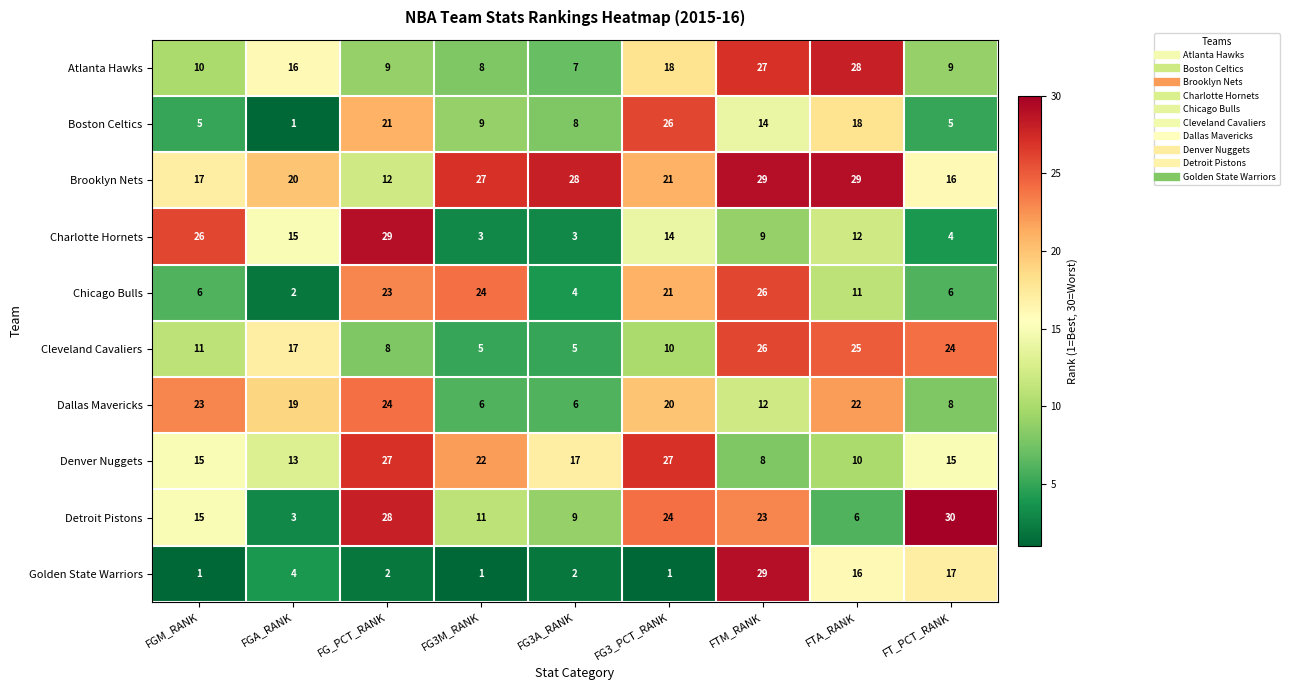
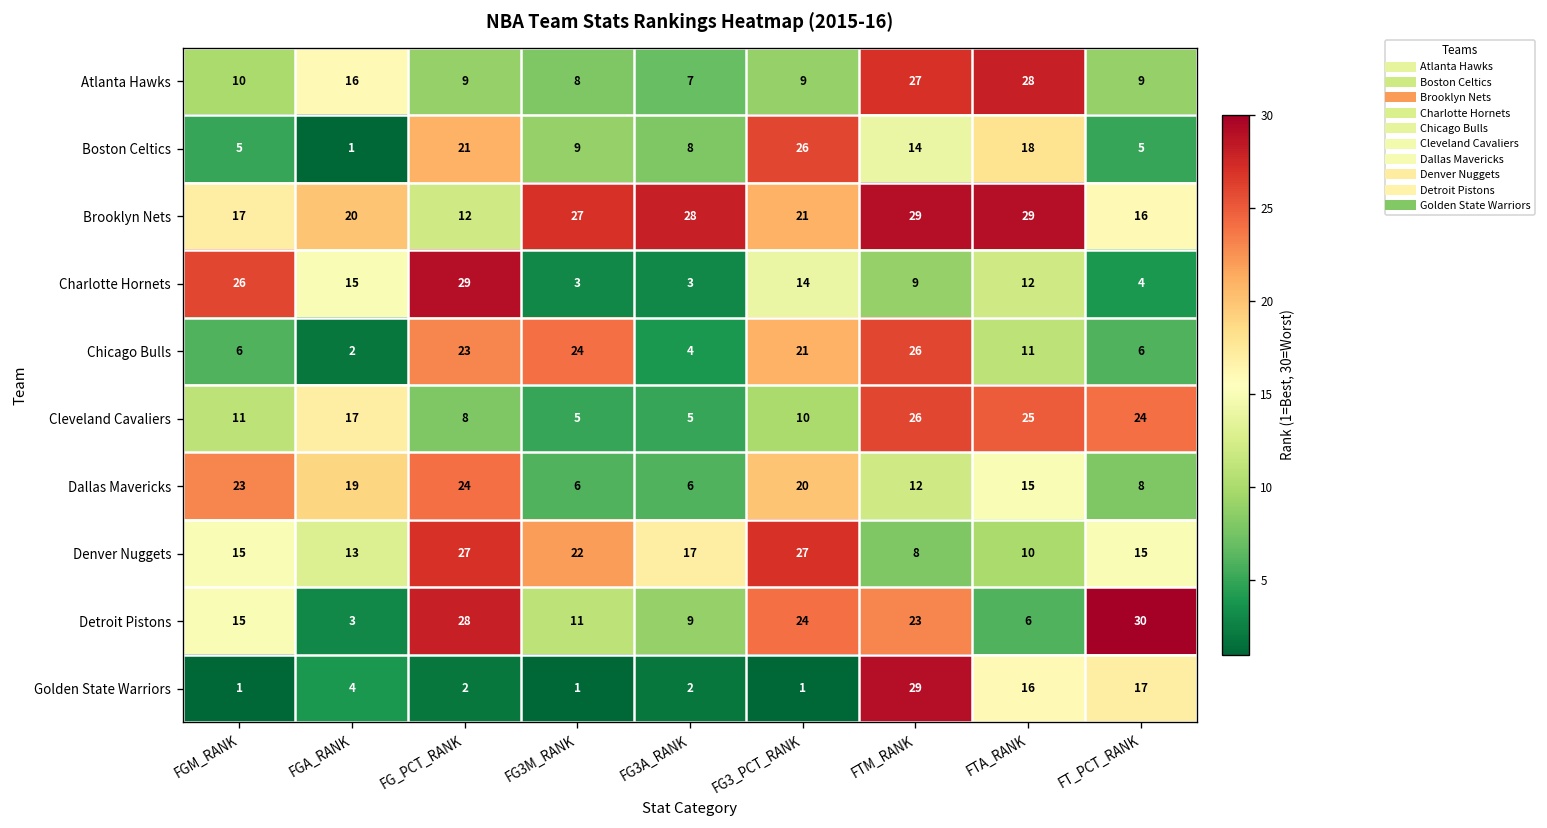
Atlanta Hawks, FG3_PCT_RANK: 18 -> 9
Dallas Mavericks, FTA_RANK: 22 -> 15
